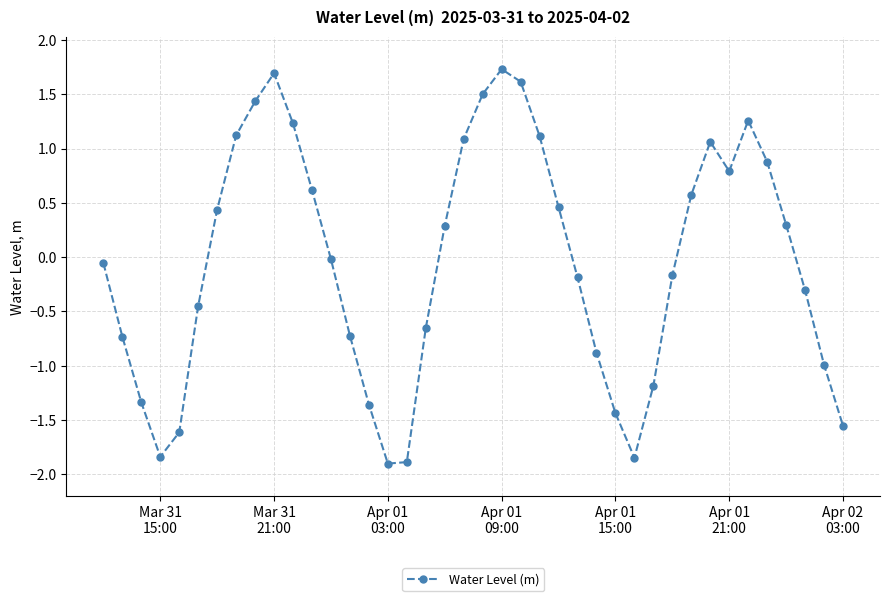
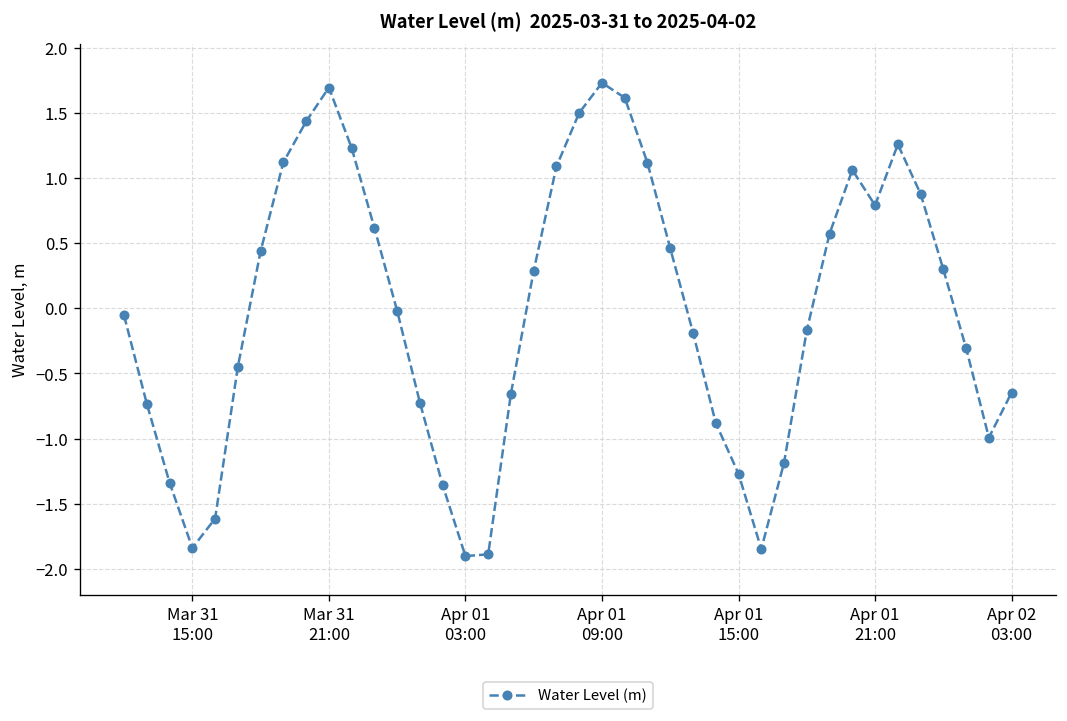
Apr 01 15:00: -1.44 -> -1.27
Apr 02 03:00: -1.55 -> -0.65
